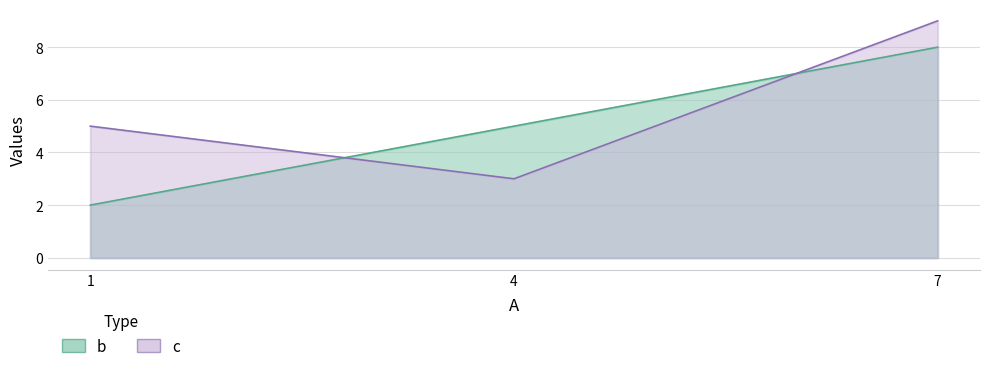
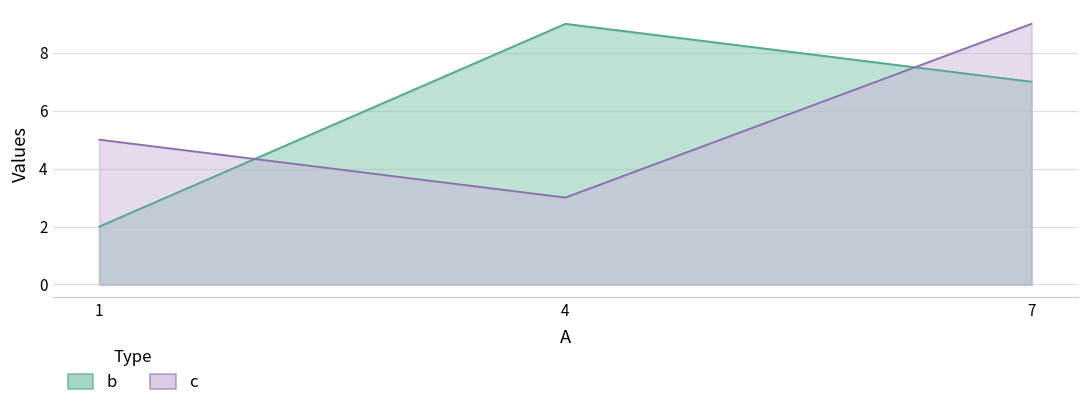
b, 4: 5 -> 9
b, 7: 8 -> 7
